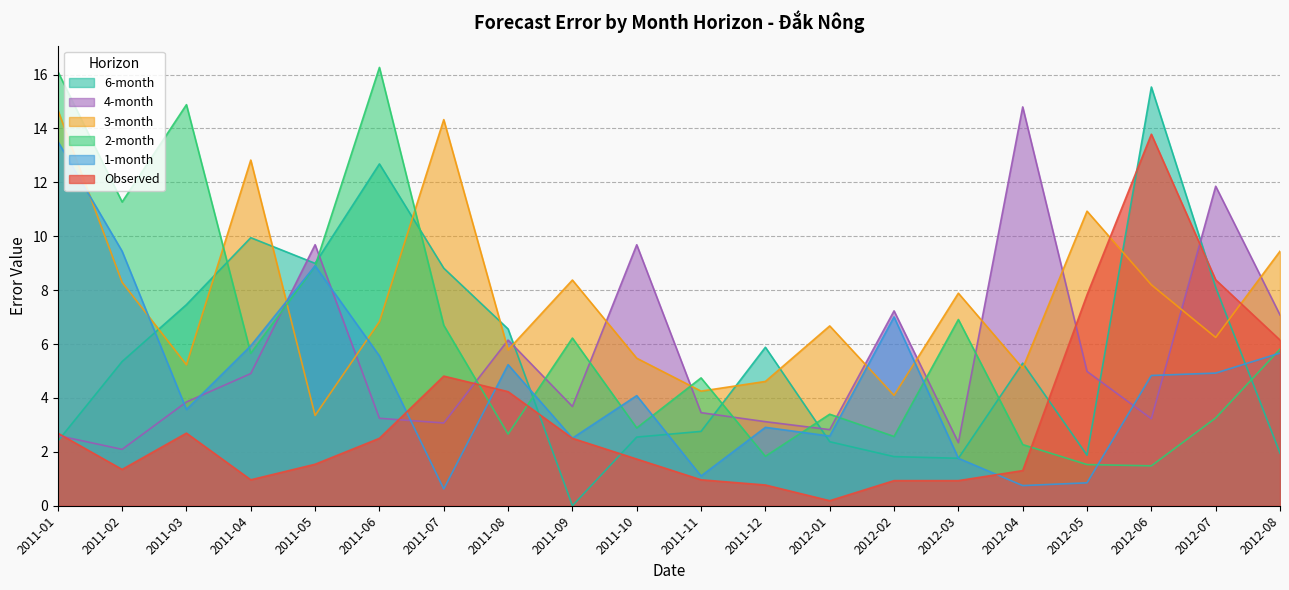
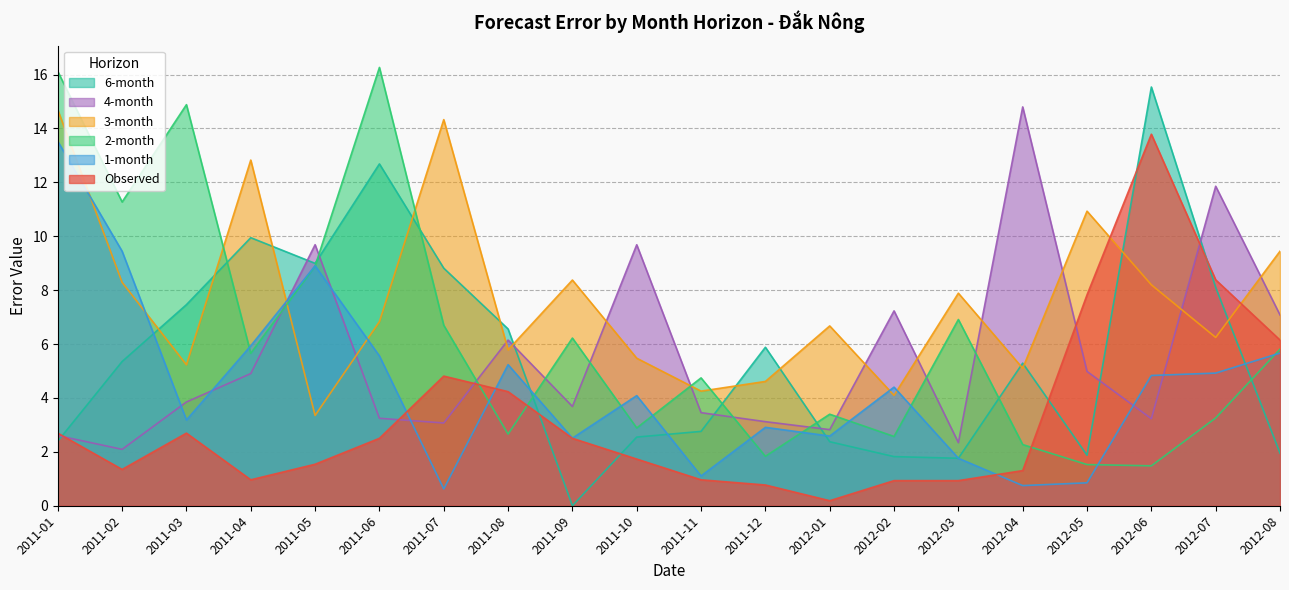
1-month, 2011-03: 3.6 -> 3.2
1-month, 2012-02: 7.0 -> 4.4
